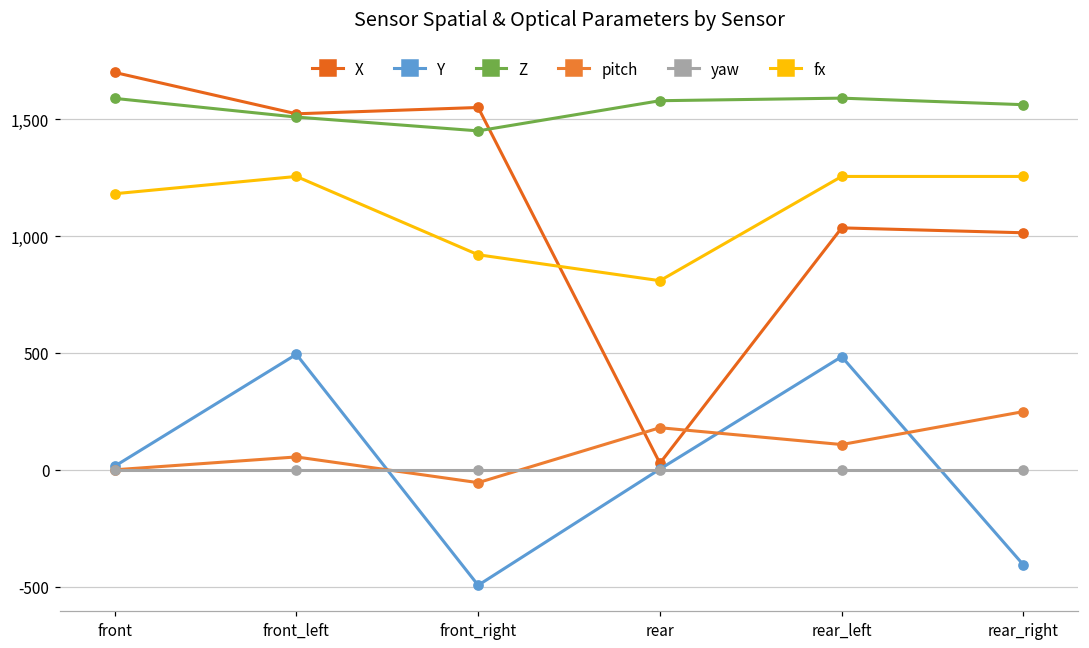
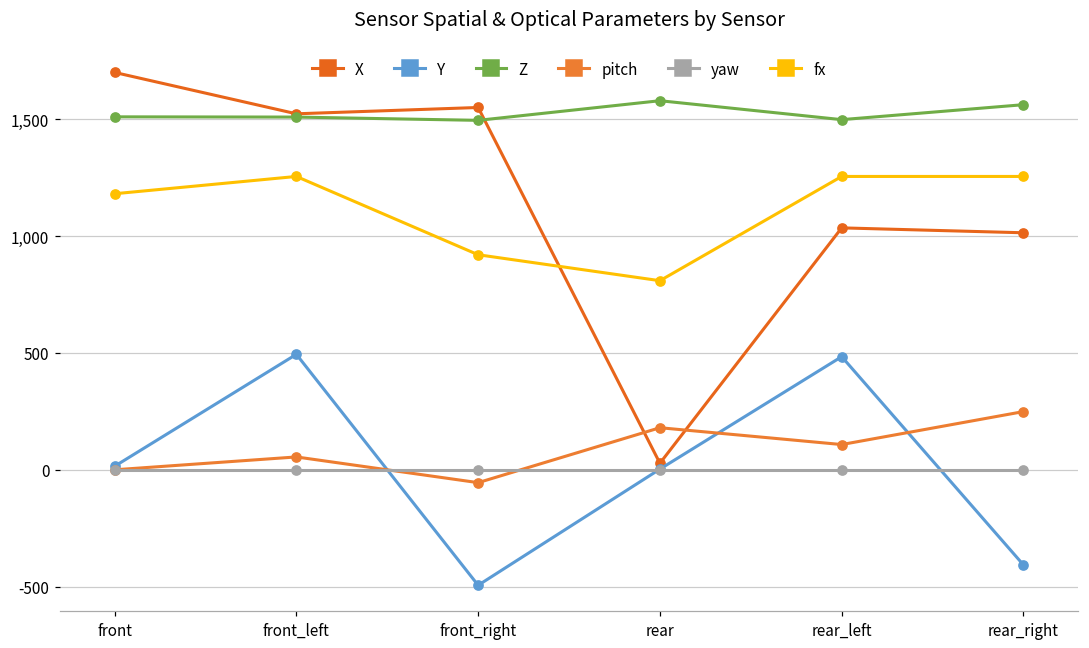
Z, front: 1,590 -> 1,510
Z, front_right: 1,450 -> 1,500
Z, rear_left: 1,590 -> 1,500
